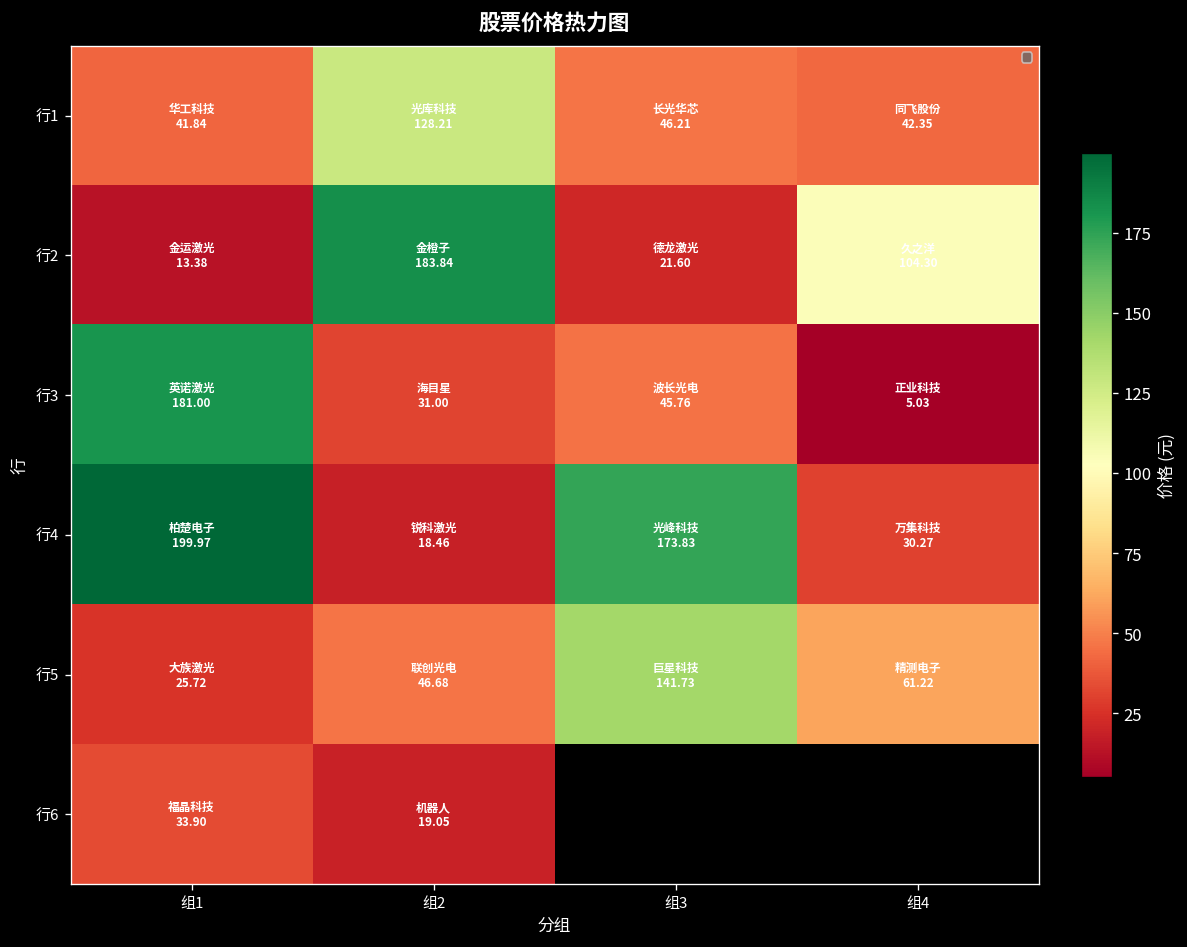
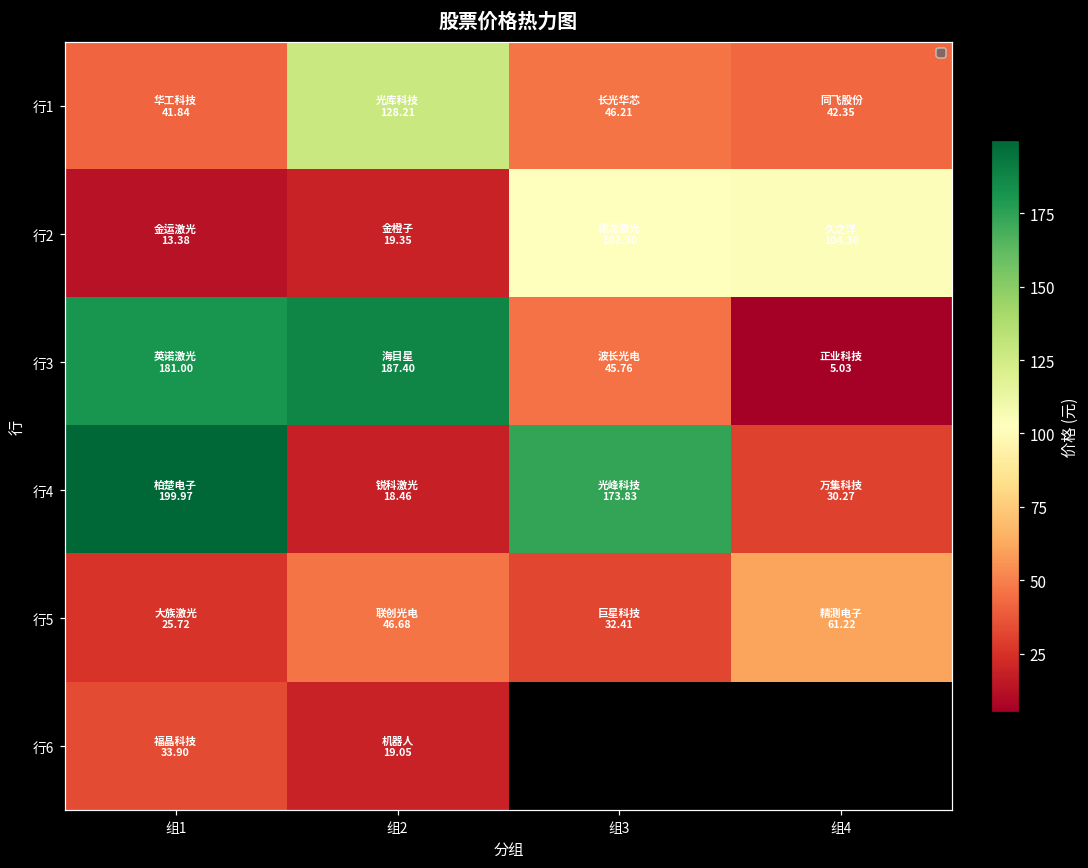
行2, 组2: 183.84 -> 19.35
行2, 组3: 21.60 -> 102.30
行3, 组2: 31.00 -> 187.40
行5, 组3: 141.73 -> 32.41
